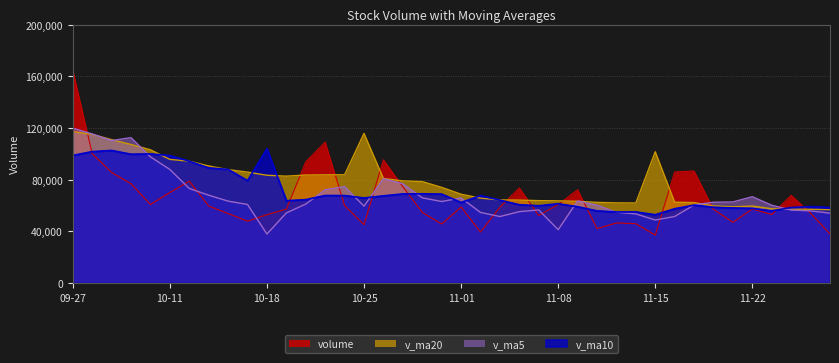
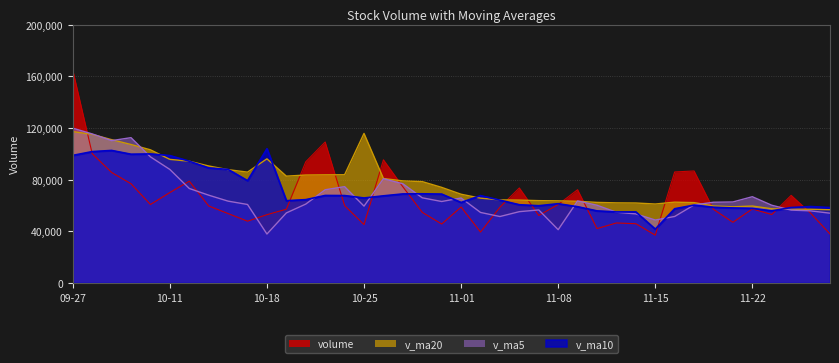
v_ma20, 10-18: 83,000 -> 96,000
v_ma20, 11-15: 102,000 -> 61,000
v_ma10, 11-15: 53,000 -> 42,000
